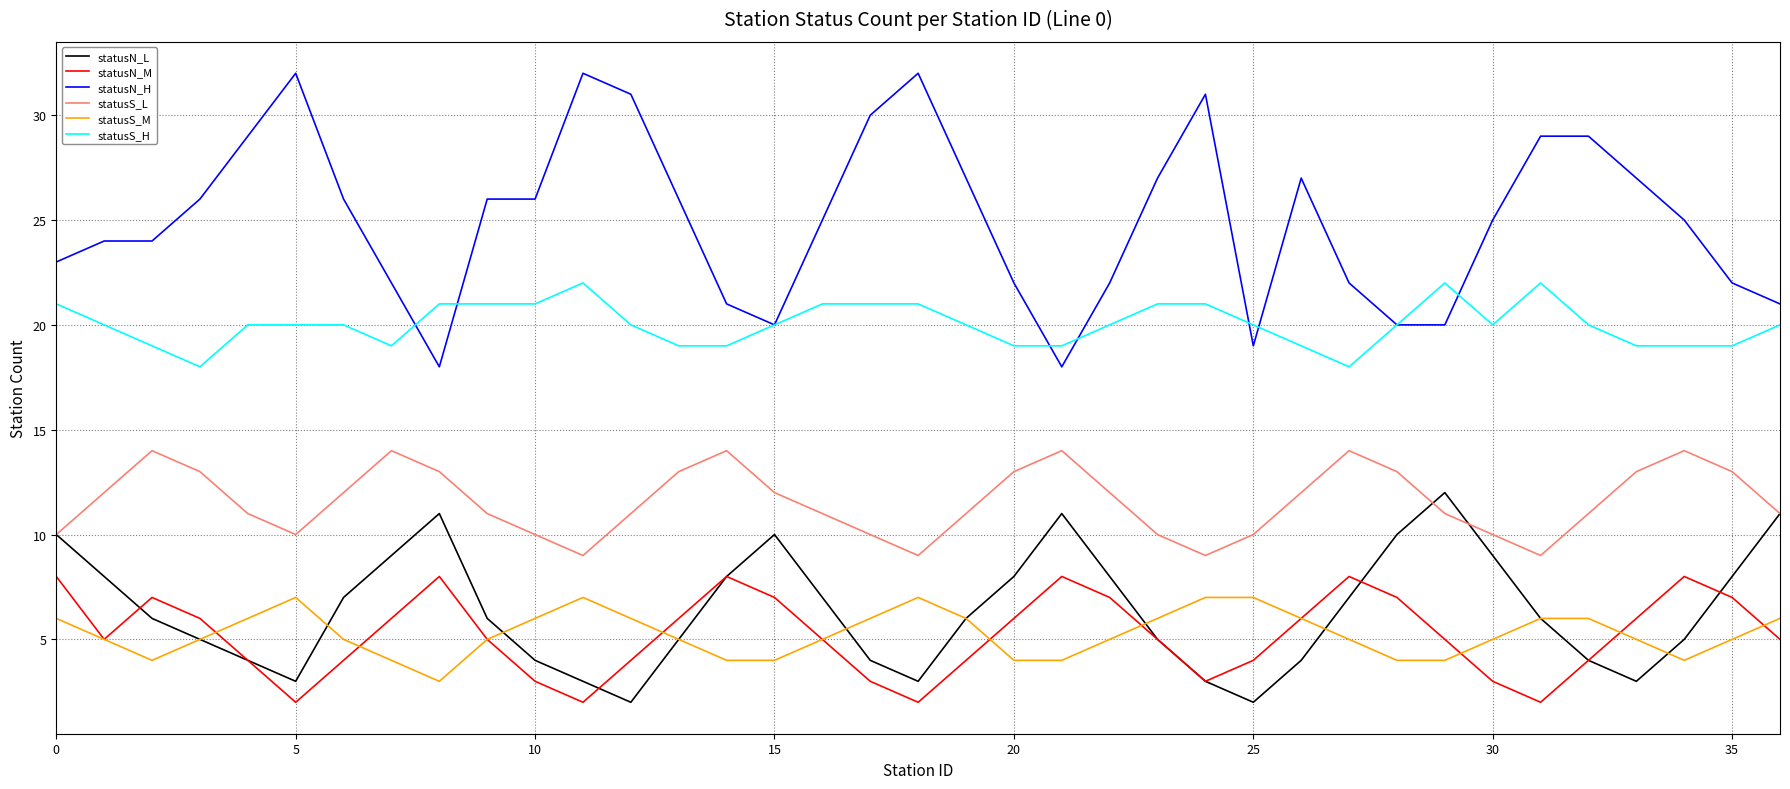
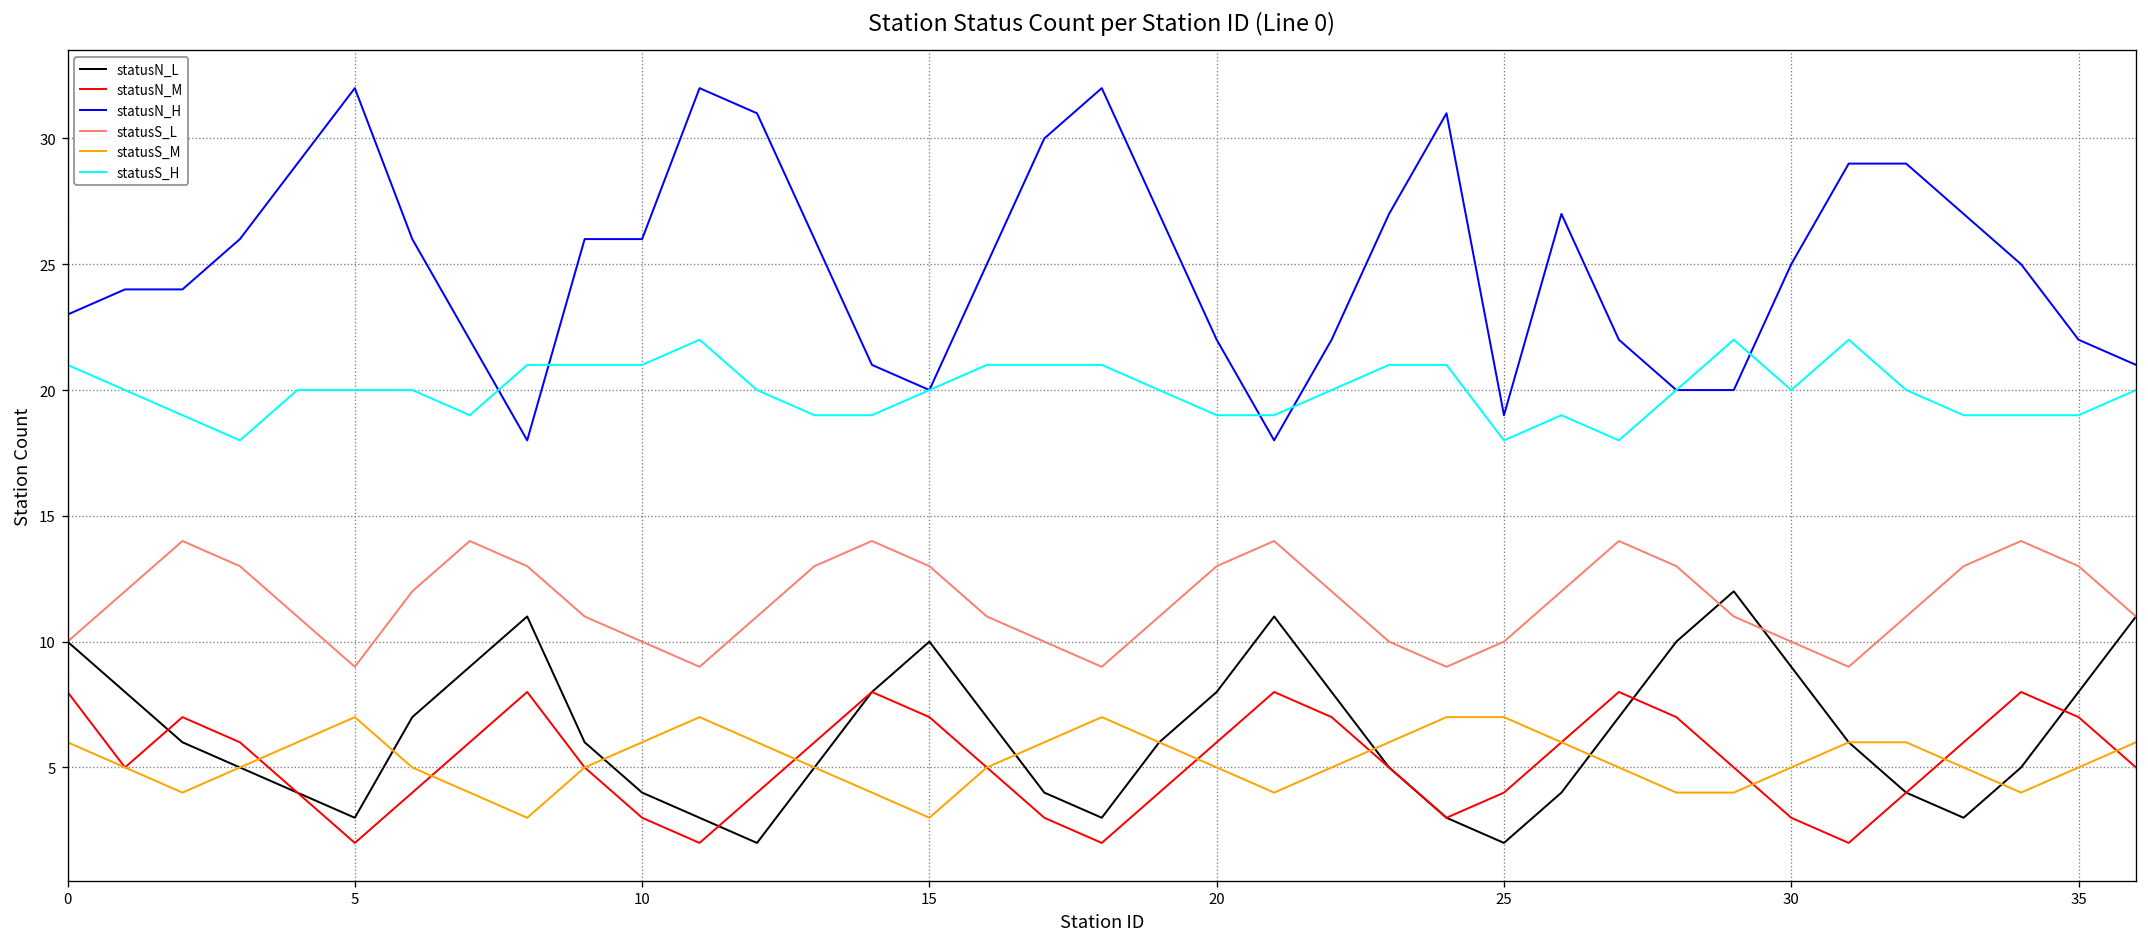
statusS_L, 5: 10 -> 9
statusS_L, 15: 12 -> 13
statusS_M, 15: 4 -> 3
statusS_M, 20: 4 -> 5
statusS_H, 25: 20 -> 18
